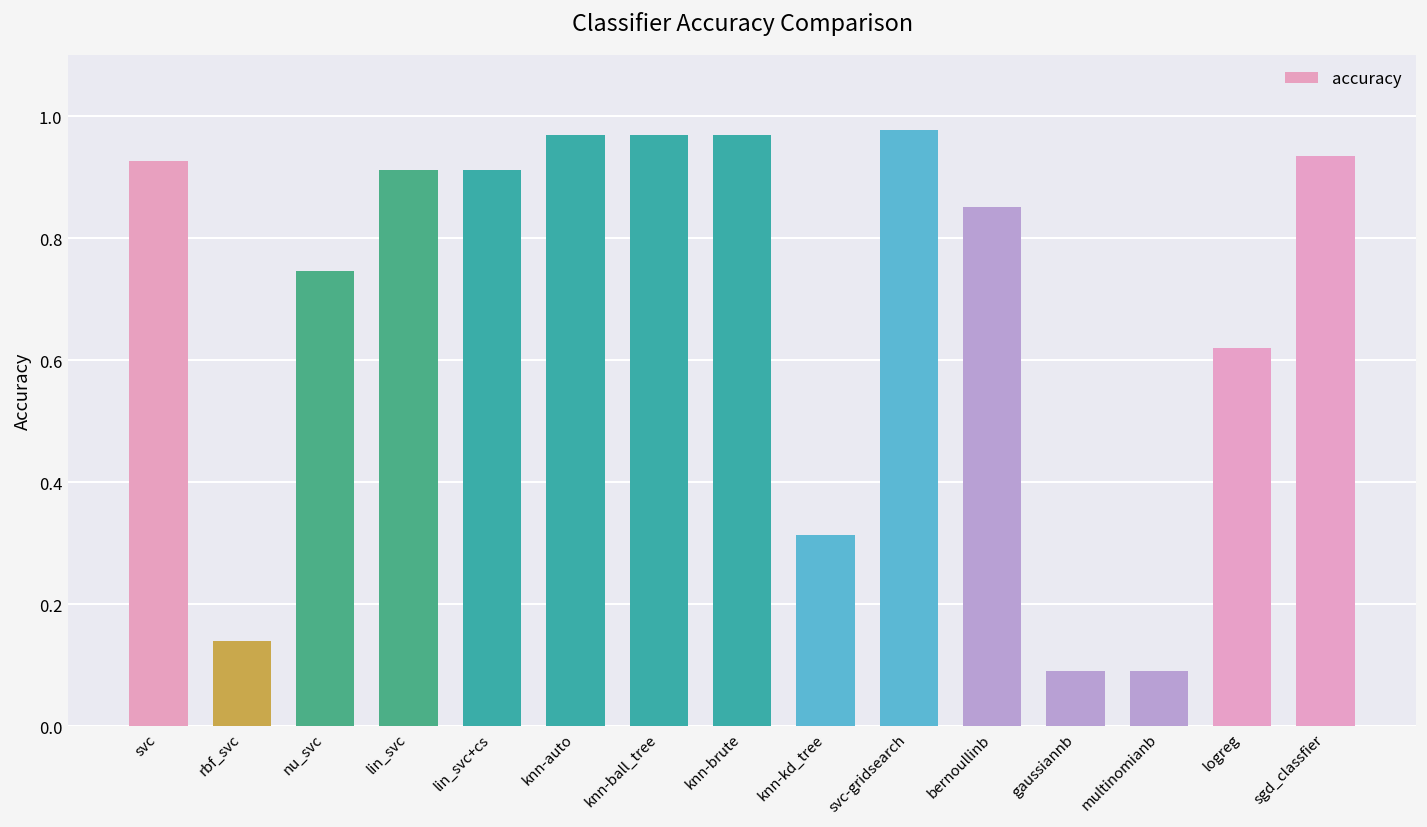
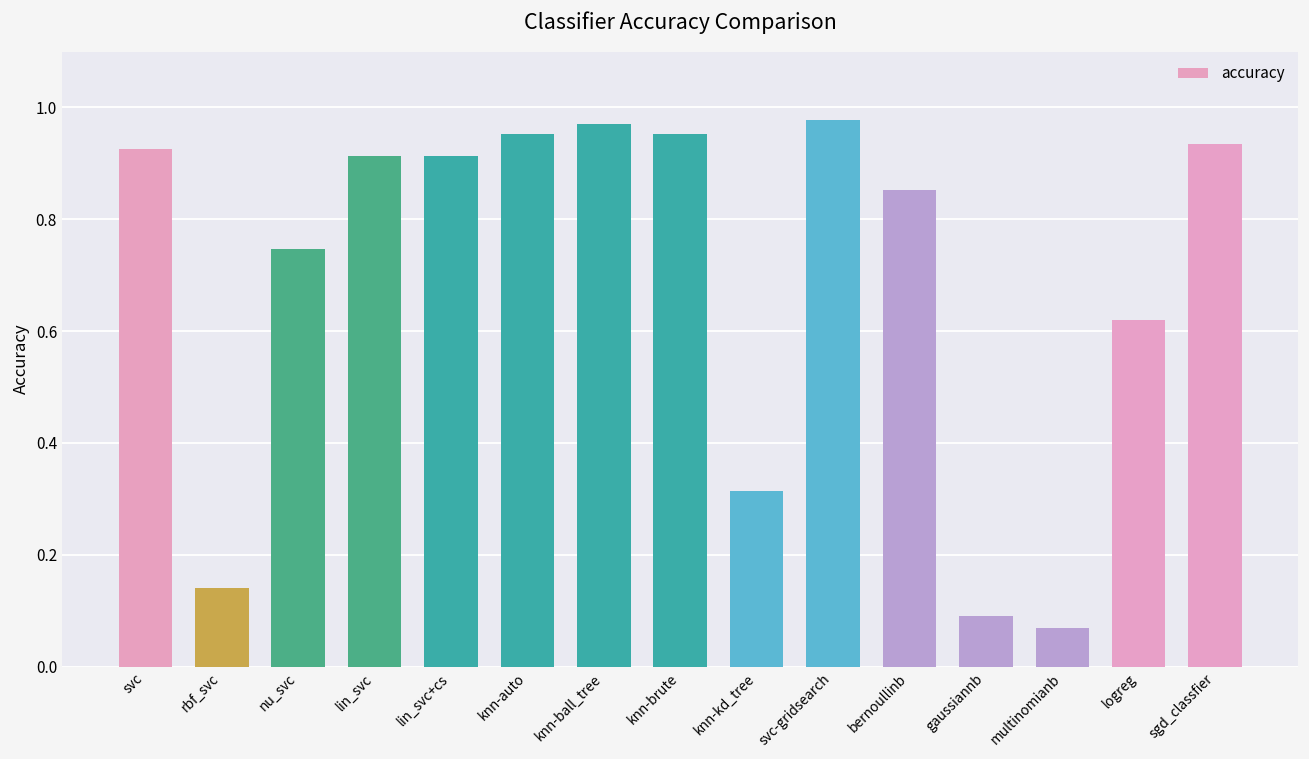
knn-auto: 0.97 -> 0.95
knn-brute: 0.97 -> 0.95
multinomianb: 0.09 -> 0.07
